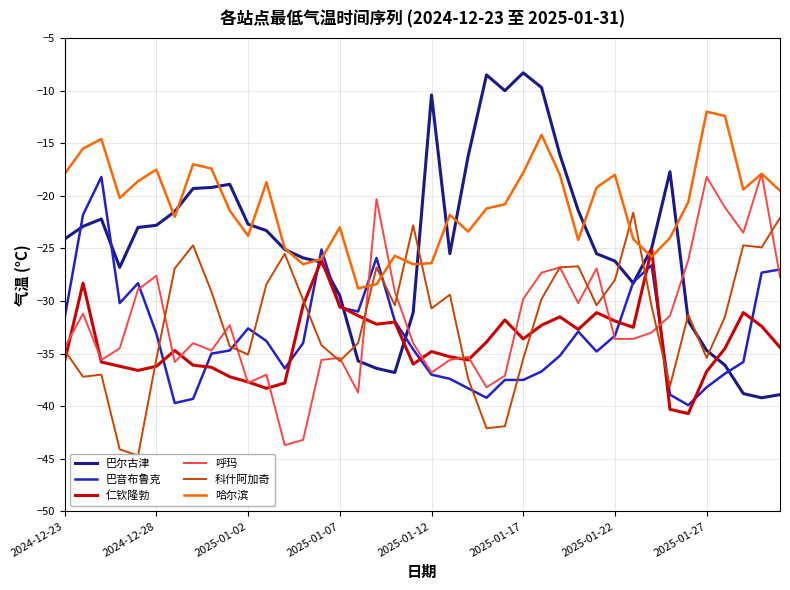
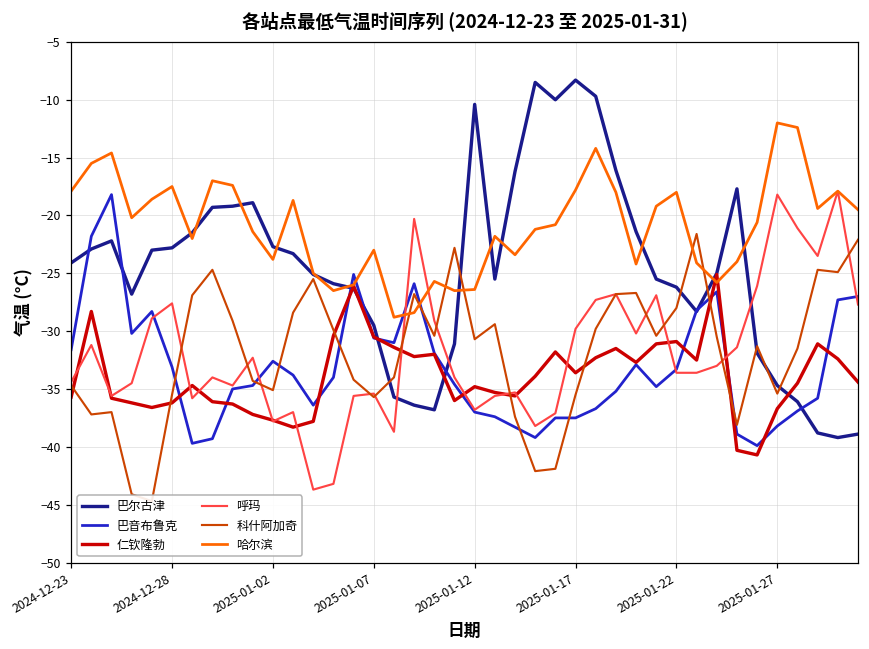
仁钦隆勃, 2025-01-22: -31.9 -> -30.9
